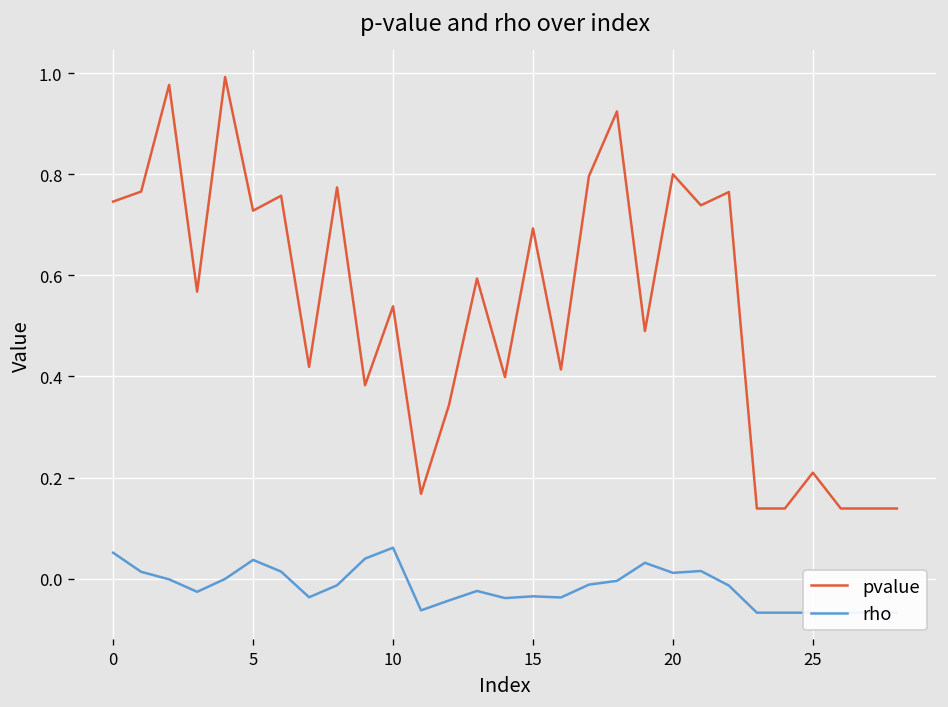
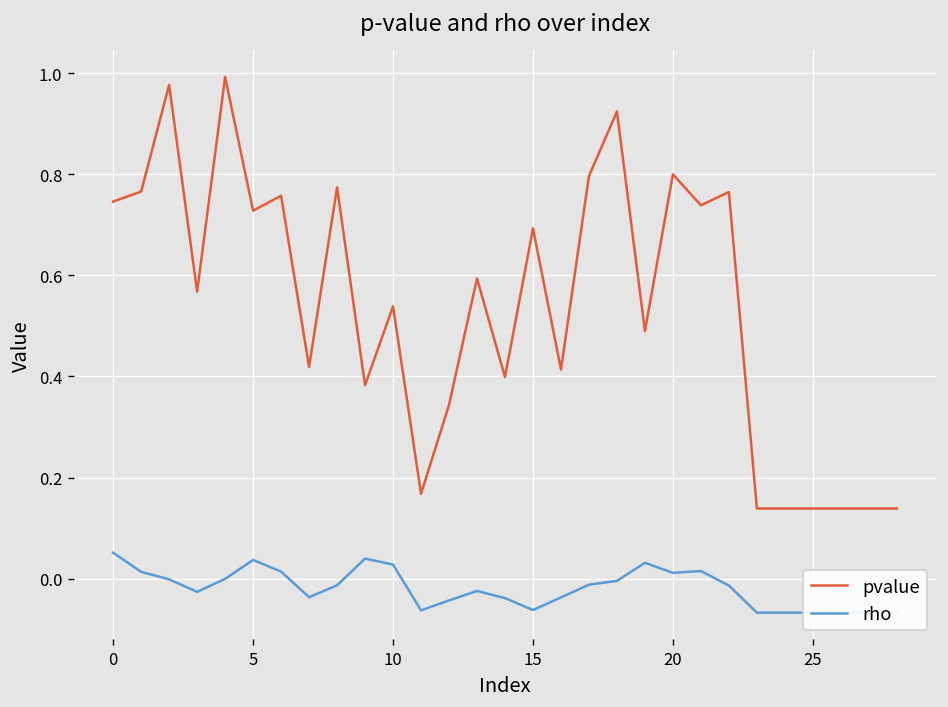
rho, 10: 0.06 -> 0.03
rho, 15: -0.03 -> -0.06
pvalue, 25: 0.21 -> 0.14
